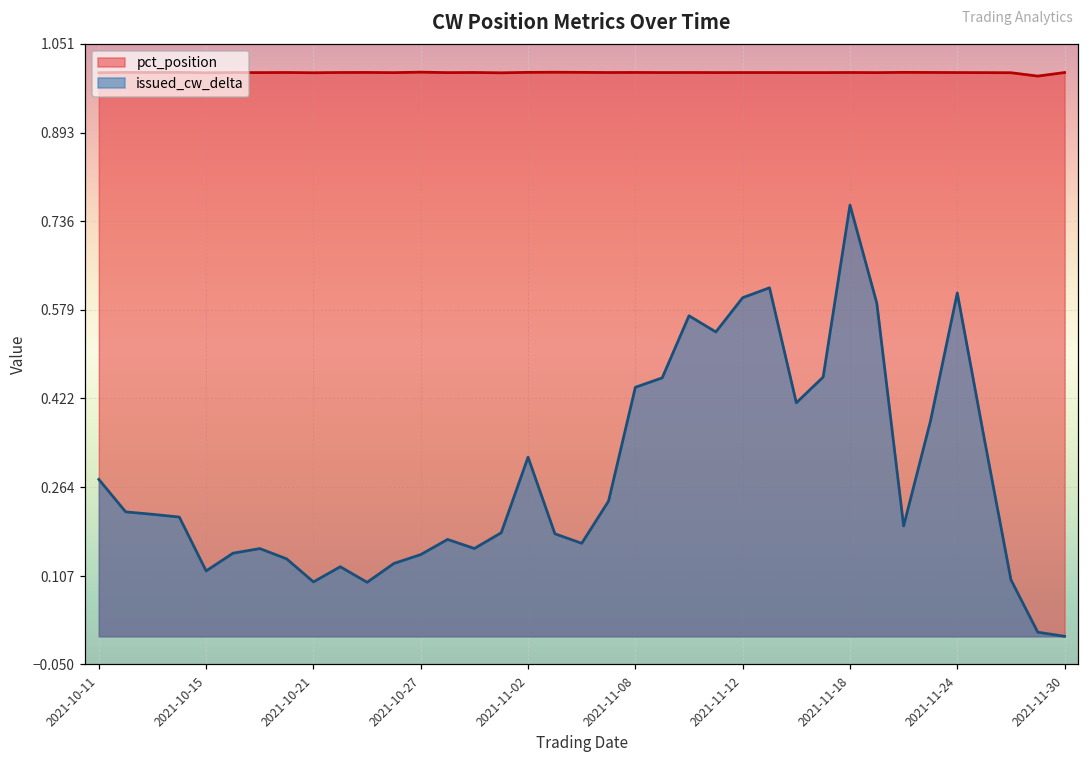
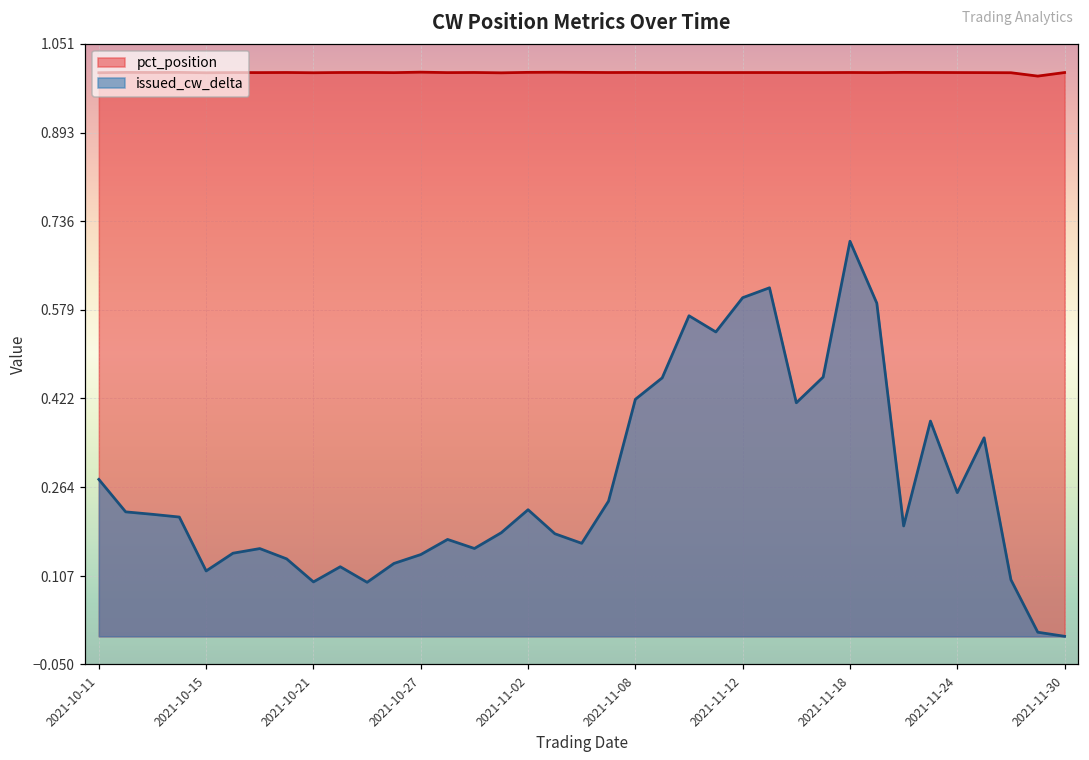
issued_cw_delta, 2021-11-02: 0.32 -> 0.22
issued_cw_delta, 2021-11-08: 0.44 -> 0.42
issued_cw_delta, 2021-11-18: 0.76 -> 0.70
issued_cw_delta, 2021-11-24: 0.61 -> 0.25
